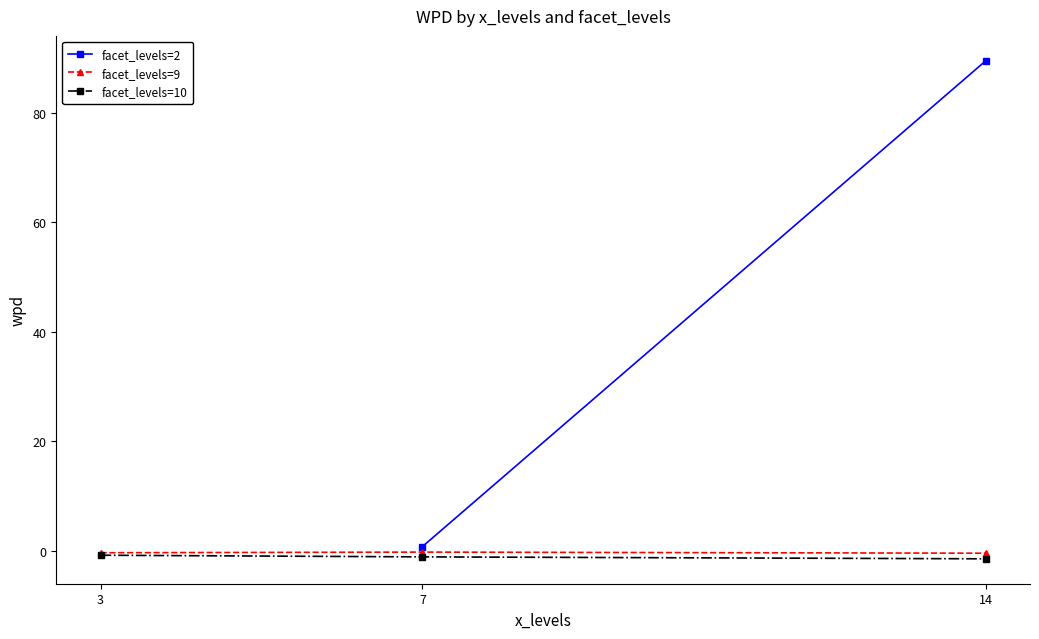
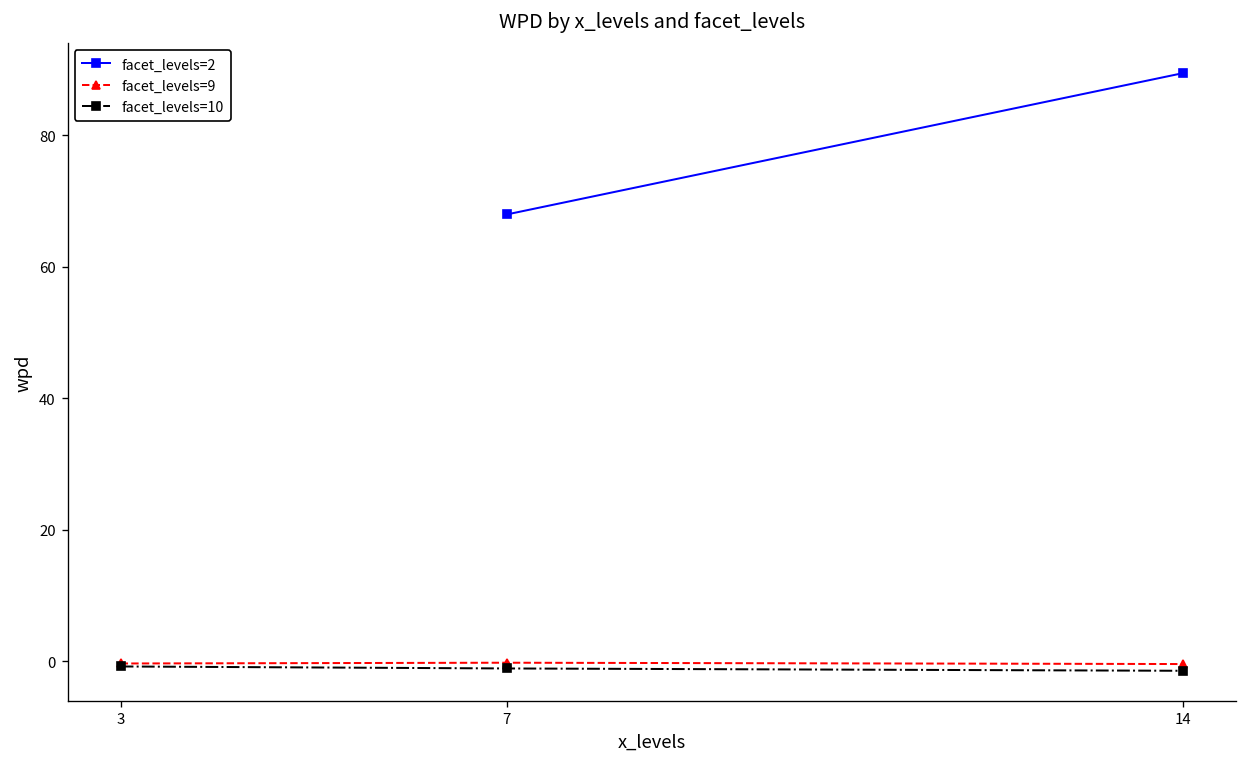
facet_levels=2, 7: 1 -> 68
